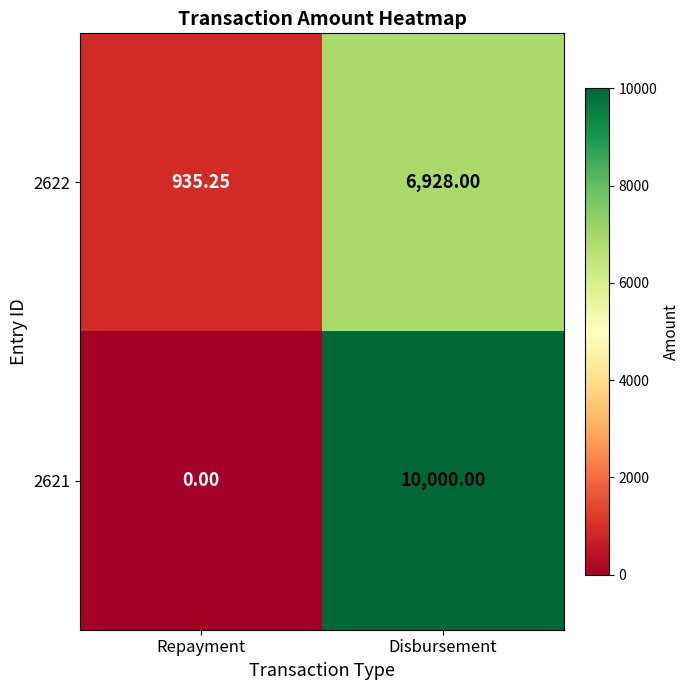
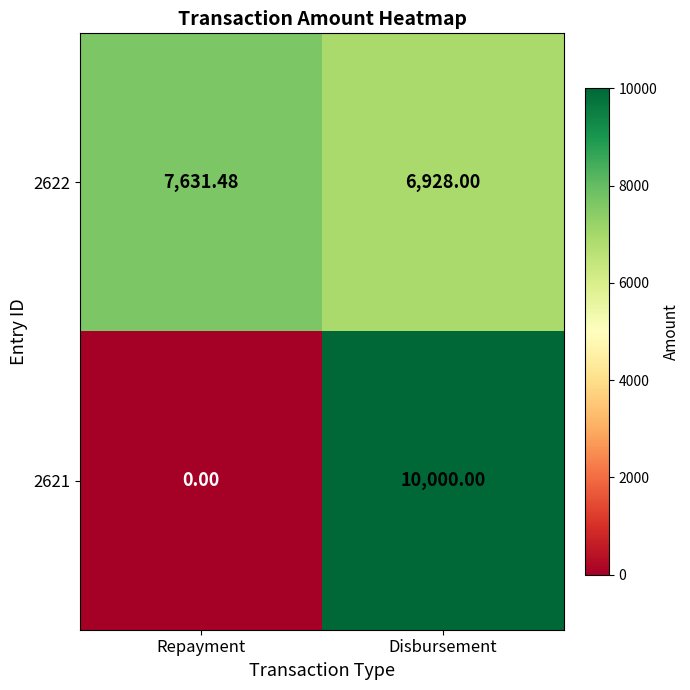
2622, Repayment: 935.25 -> 7,631.48
